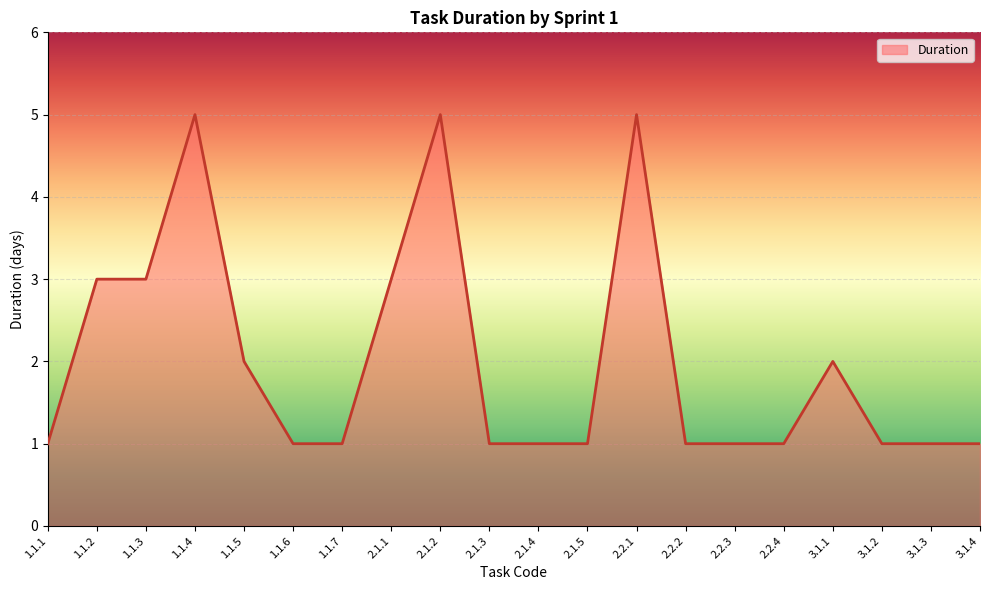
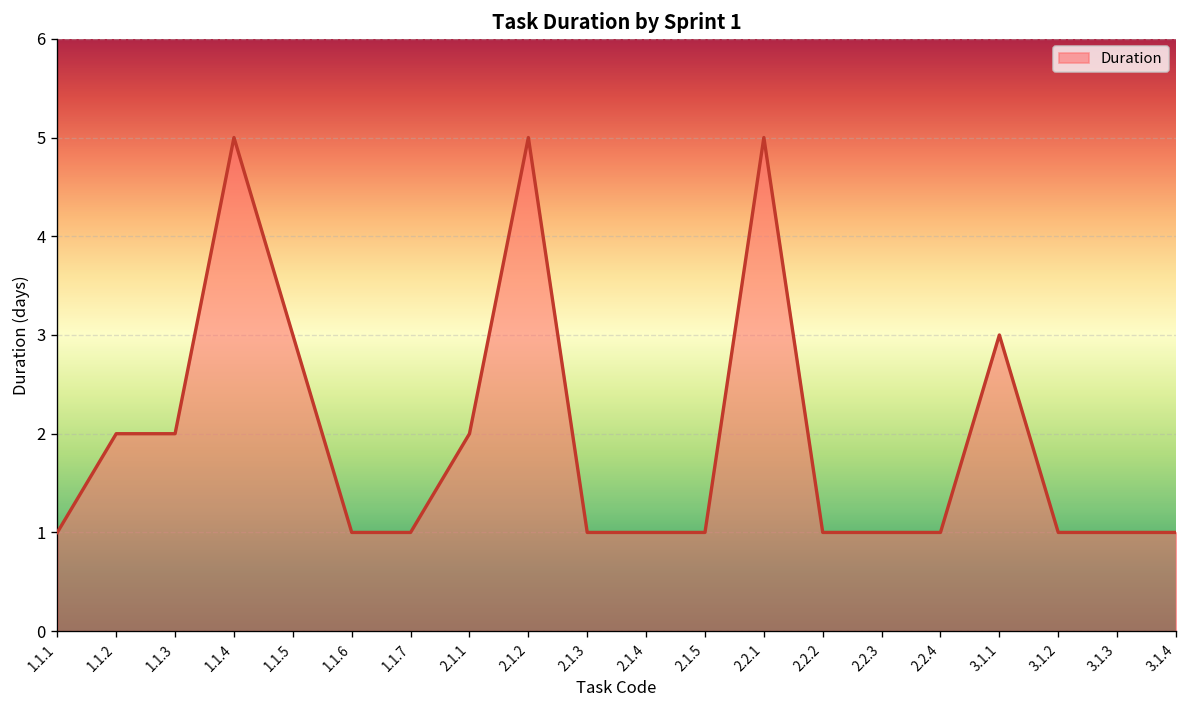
1.1.2: 3 -> 2
1.1.3: 3 -> 2
1.1.5: 2 -> 3
2.1.1: 3 -> 2
3.1.1: 2 -> 3
